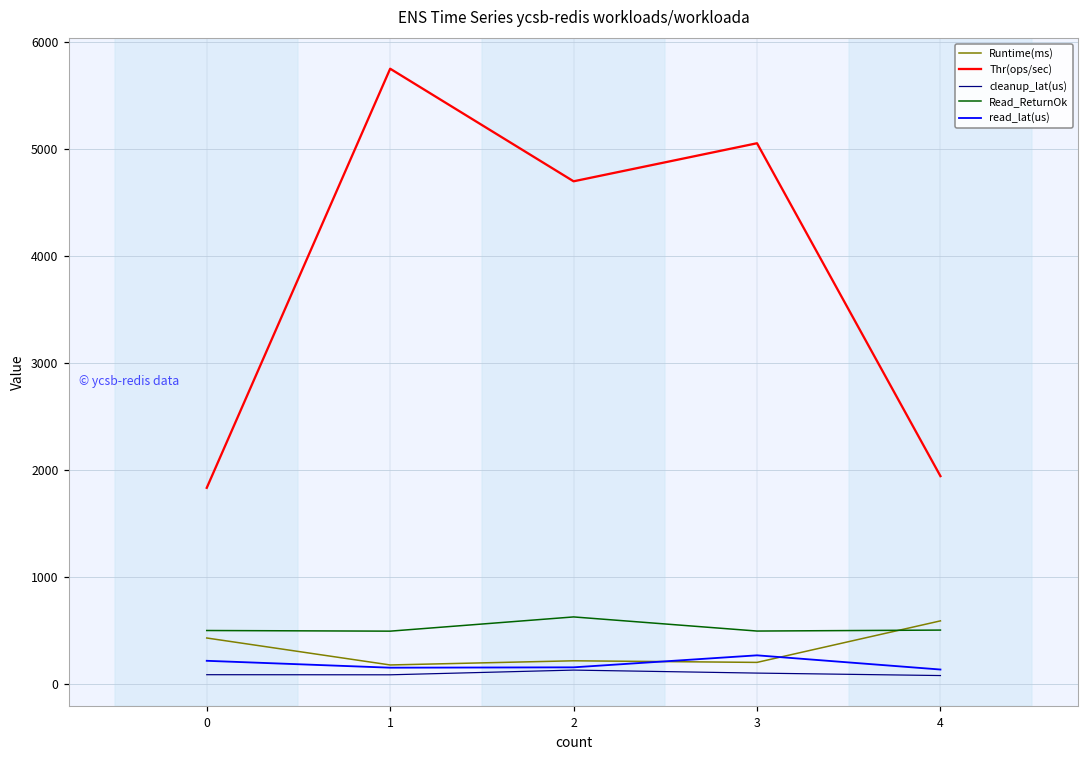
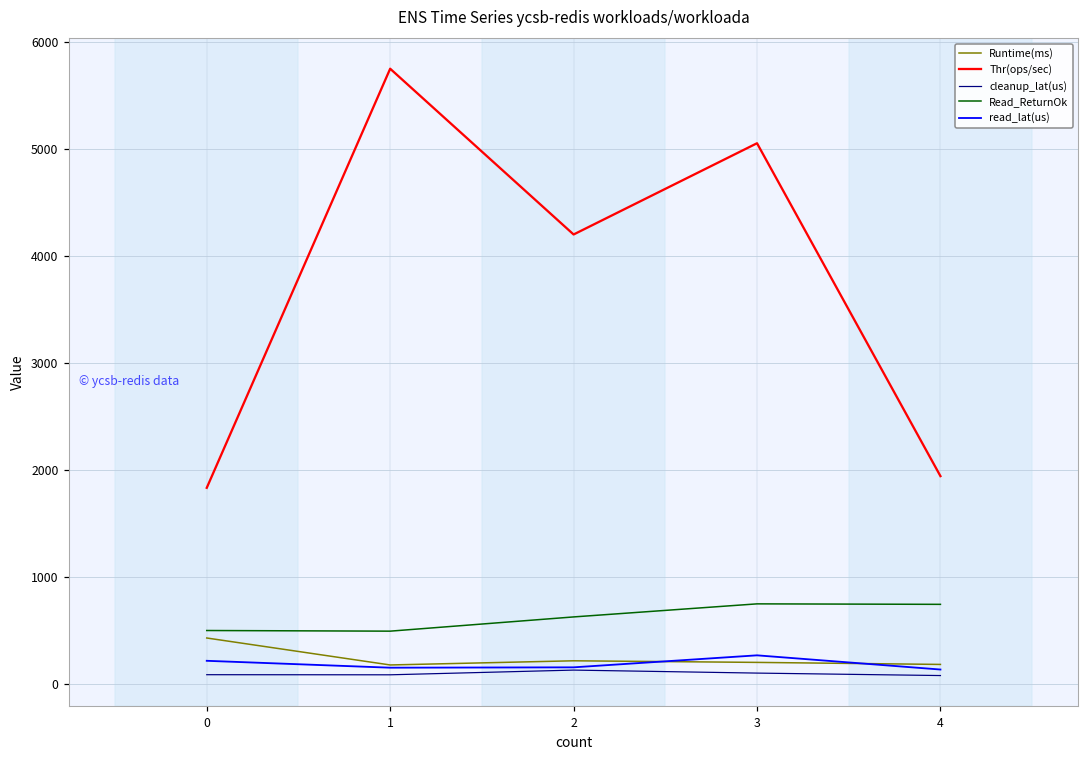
Thr(ops/sec), 2: 4700 -> 4200
Read_ReturnOk, 3: 500 -> 700
Runtime(ms), 4: 600 -> 200
Read_ReturnOk, 4: 500 -> 700
